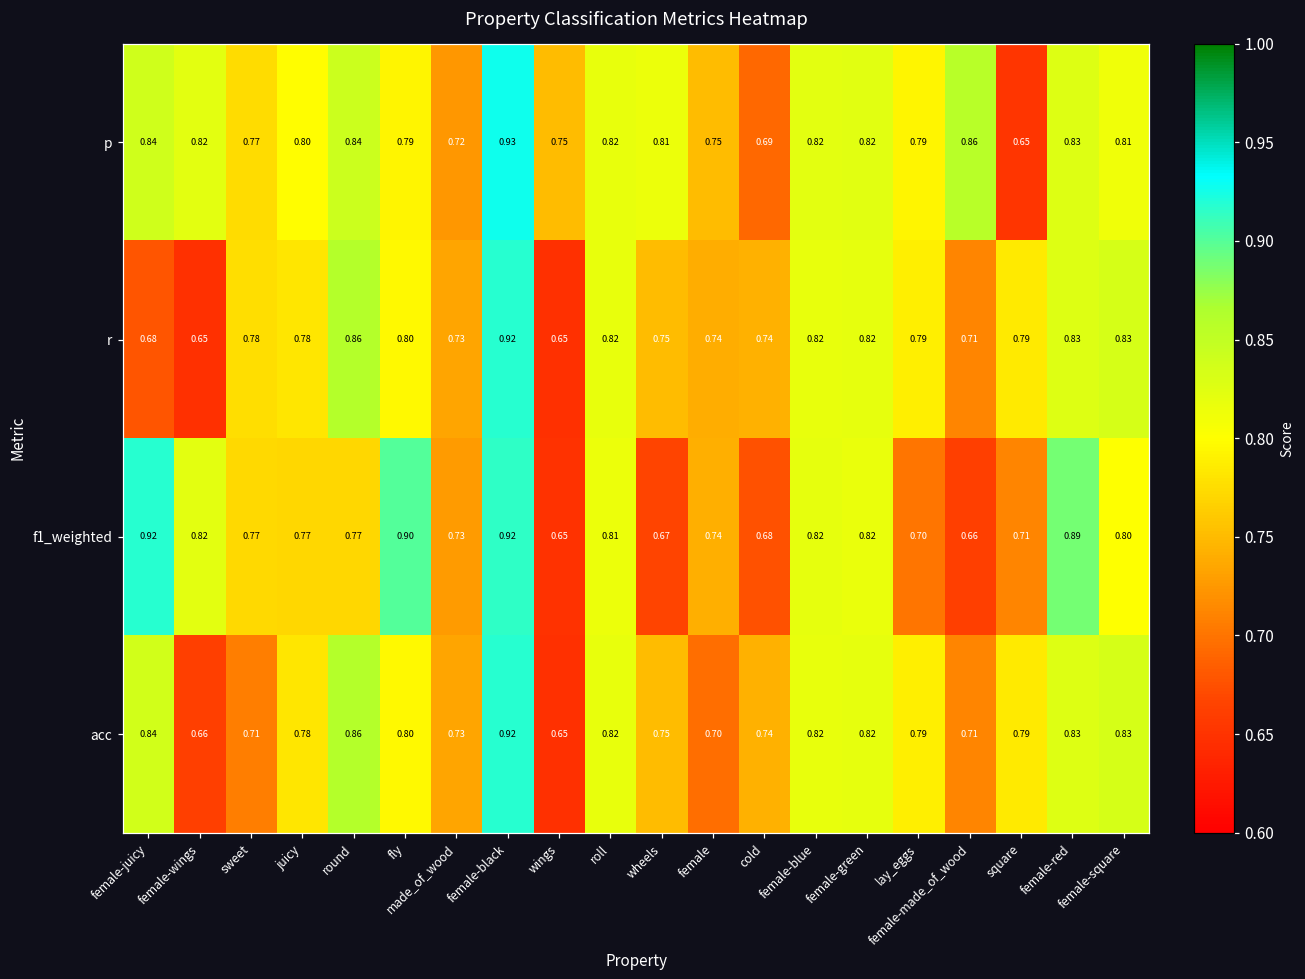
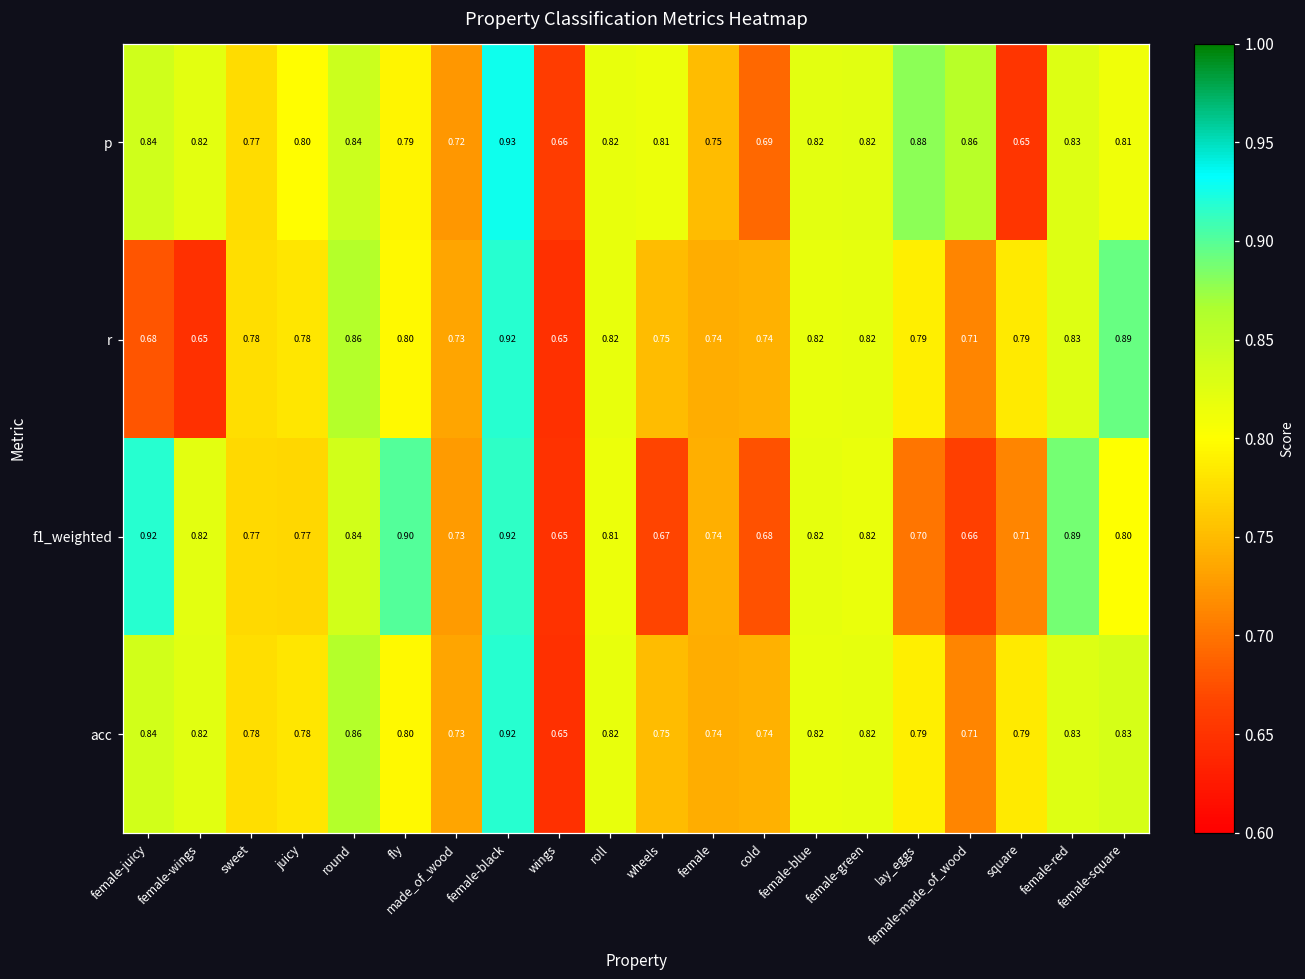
p, wings: 0.75 -> 0.66
p, lay_eggs: 0.79 -> 0.88
r, female-square: 0.83 -> 0.89
f1_weighted, round: 0.77 -> 0.84
acc, female-wings: 0.66 -> 0.82
acc, sweet: 0.71 -> 0.78
acc, female: 0.70 -> 0.74
